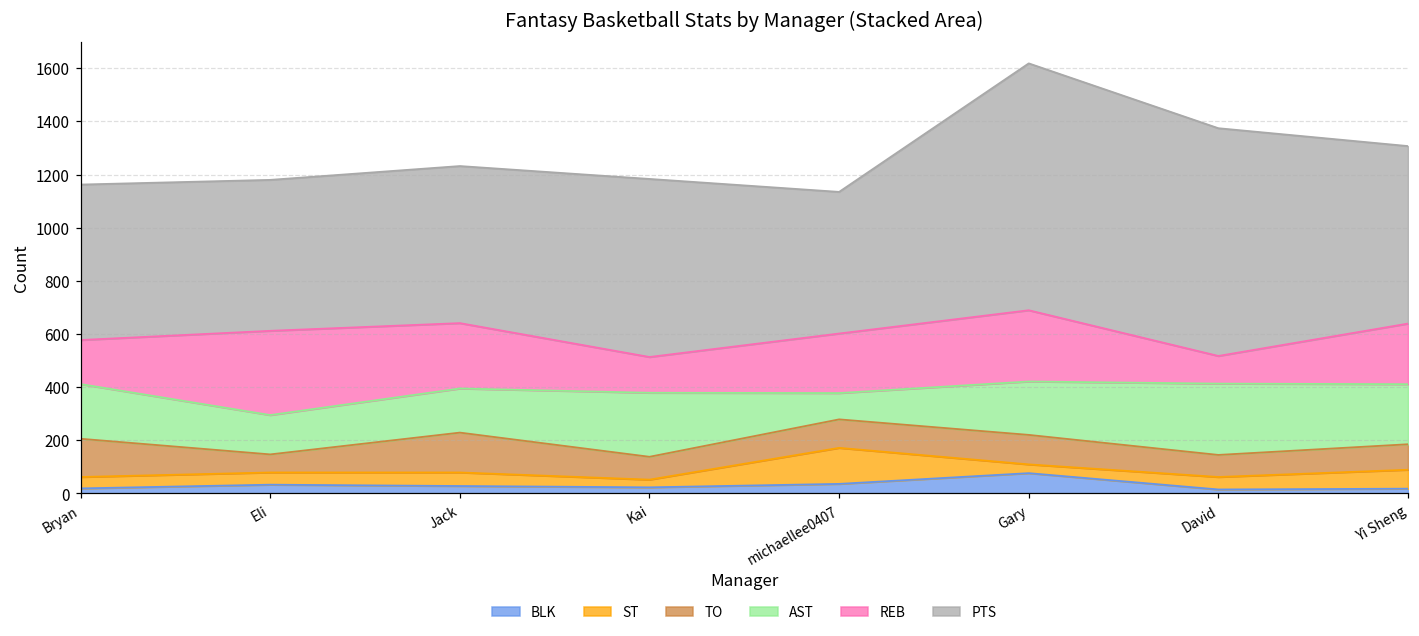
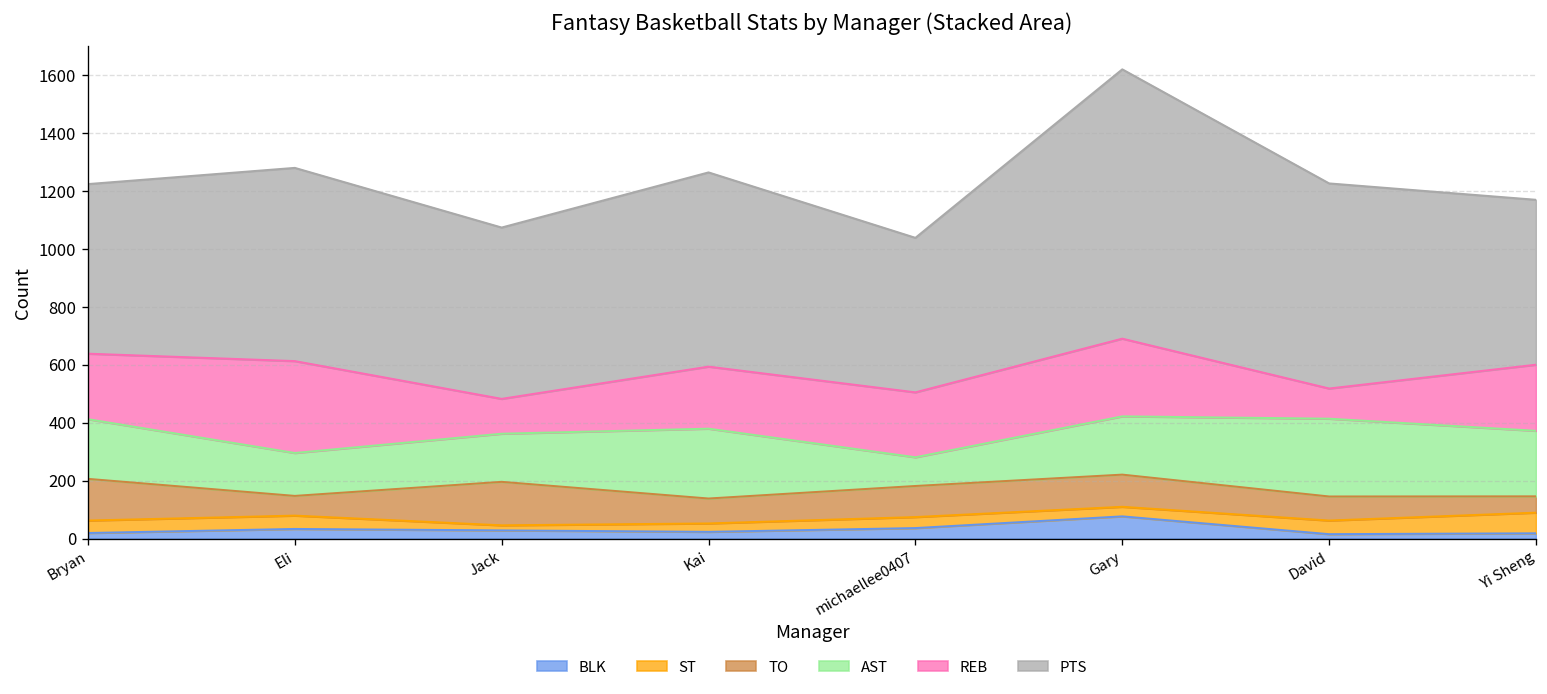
REB, Bryan: 170 -> 230
PTS, Eli: 570 -> 670
ST, Jack: 50 -> 20
REB, Jack: 250 -> 120
REB, Kai: 130 -> 210
ST, michaellee0407: 140 -> 40
PTS, David: 860 -> 710
TO, Yi Sheng: 100 -> 60
PTS, Yi Sheng: 670 -> 570
